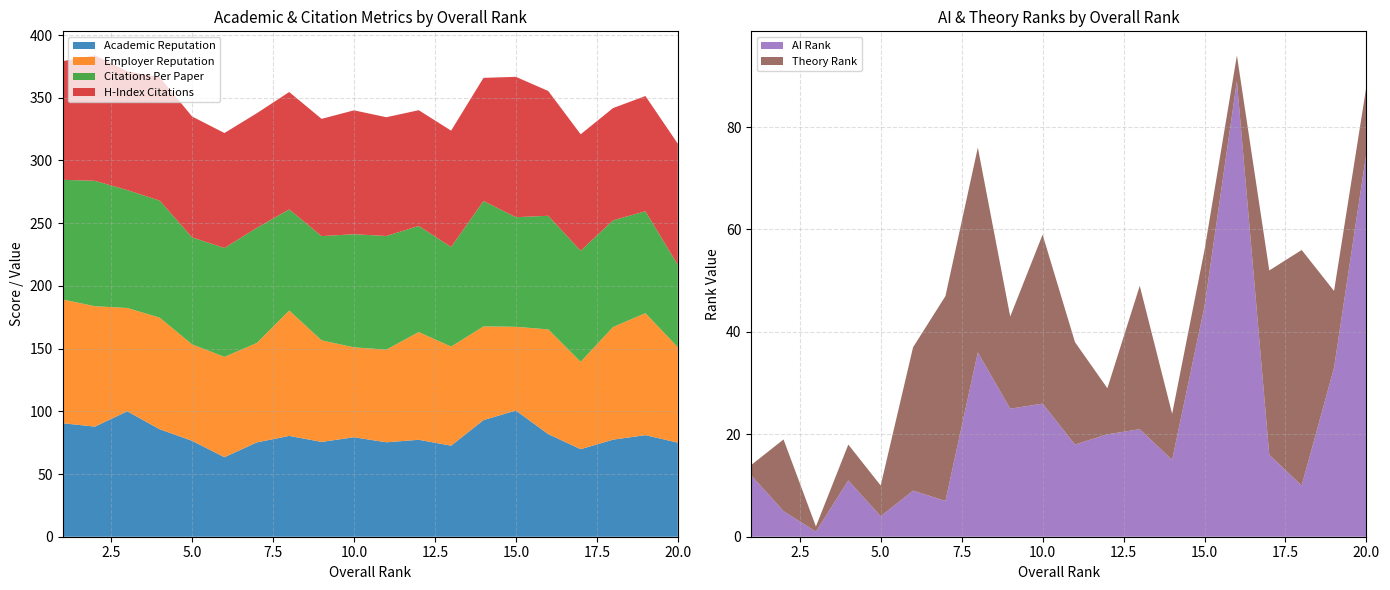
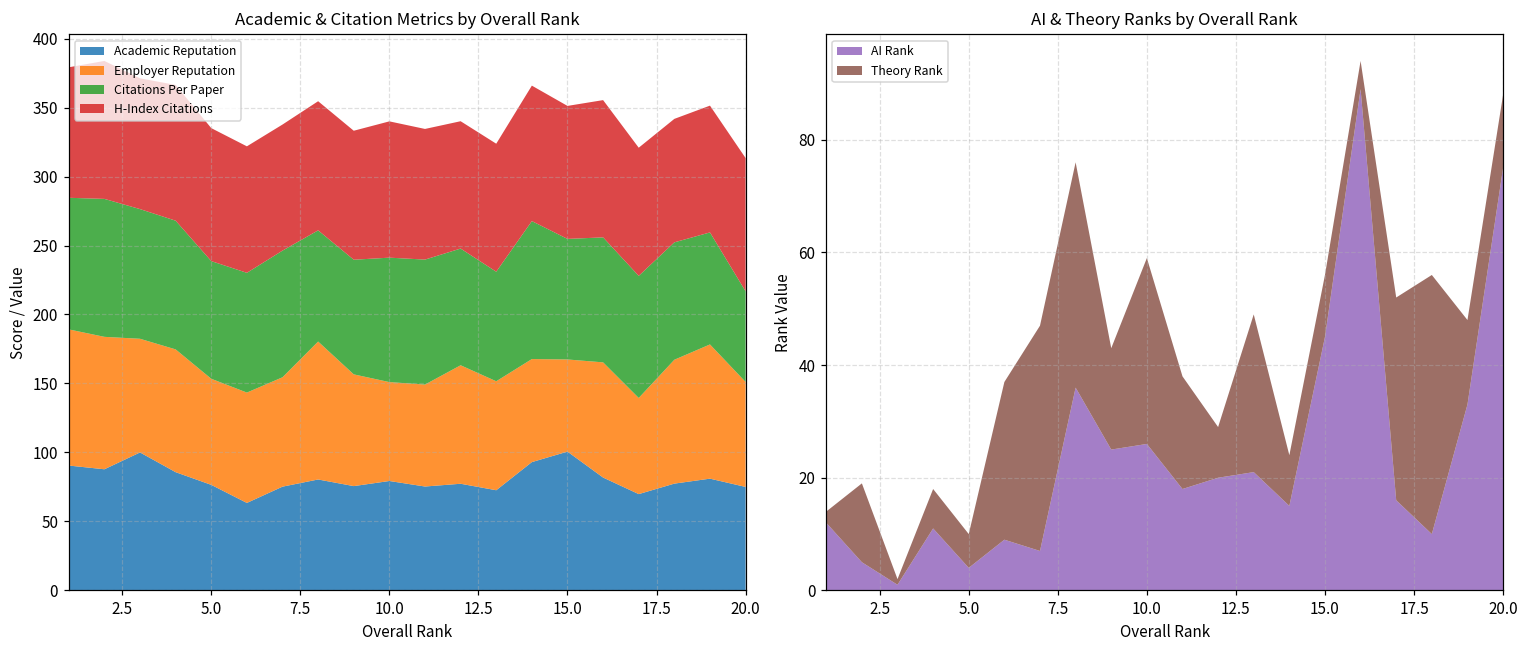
Academic & Citation Metrics by Overall Rank, H-Index Citations, 15.0: 112 -> 96
